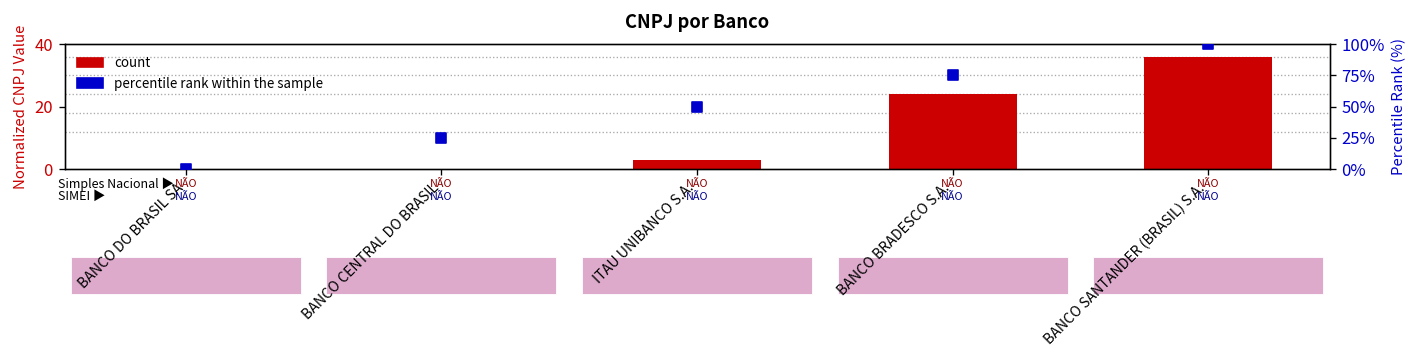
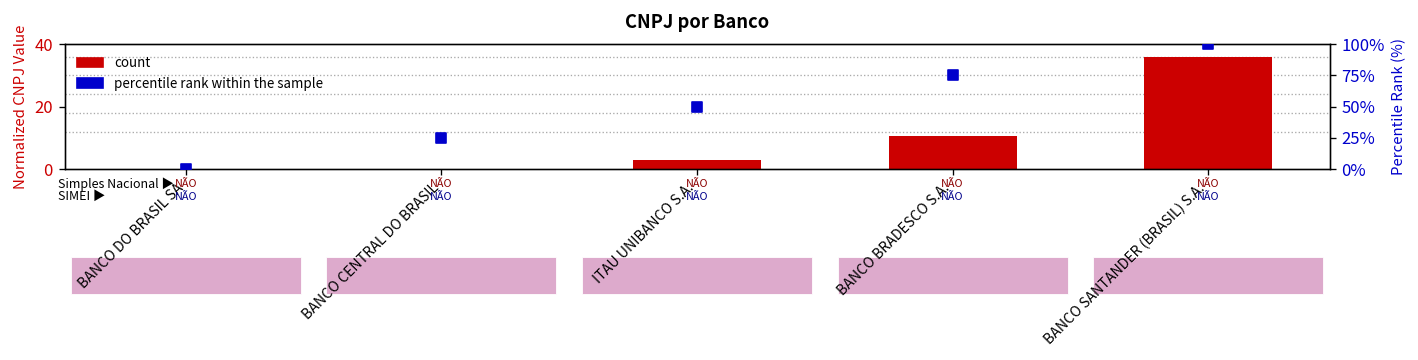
count, BANCO BRADESCO S.A.: 24 -> 11
